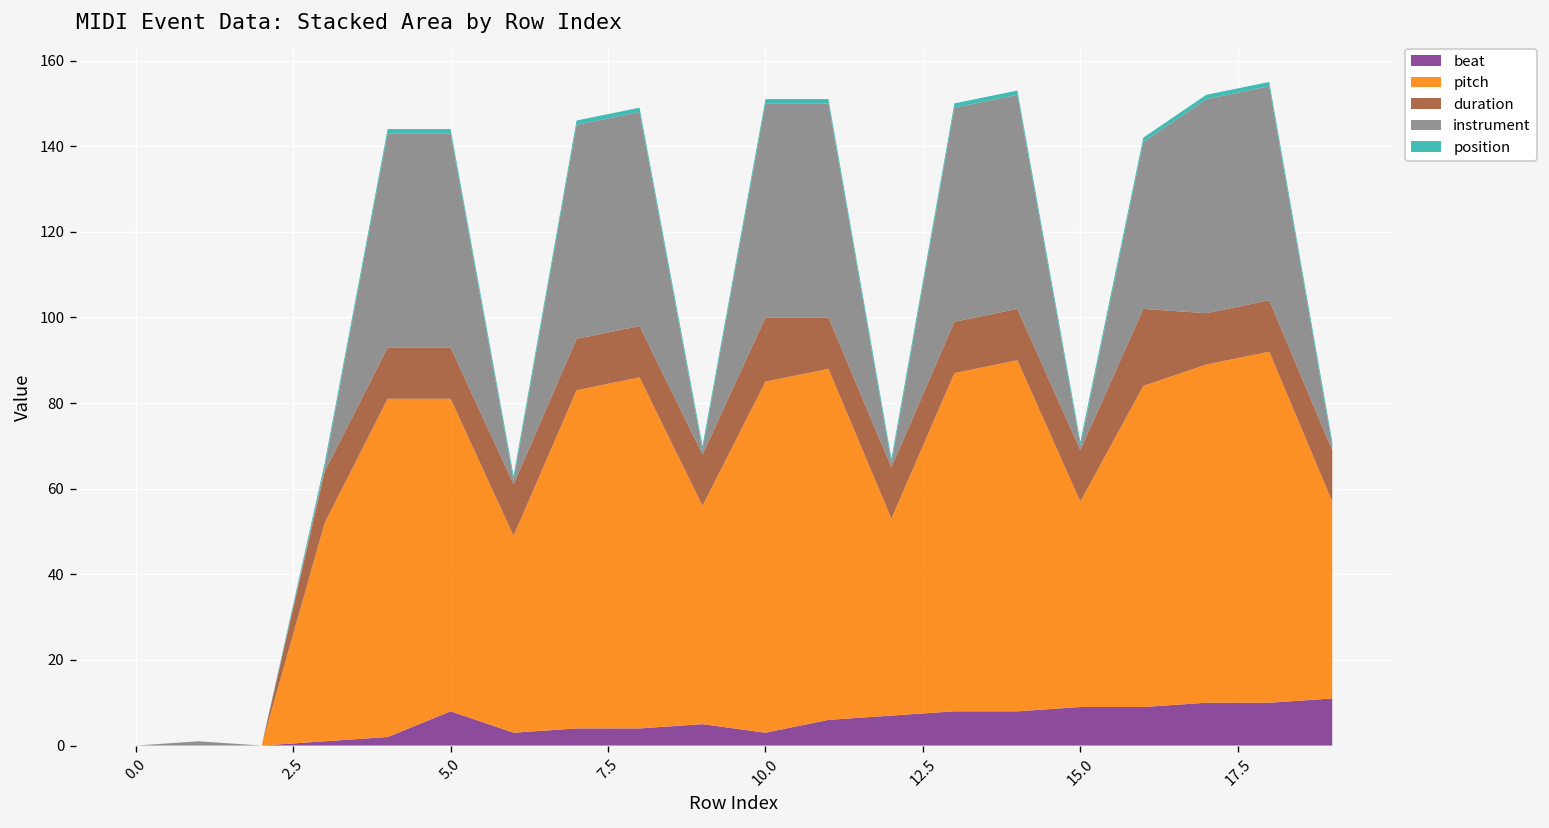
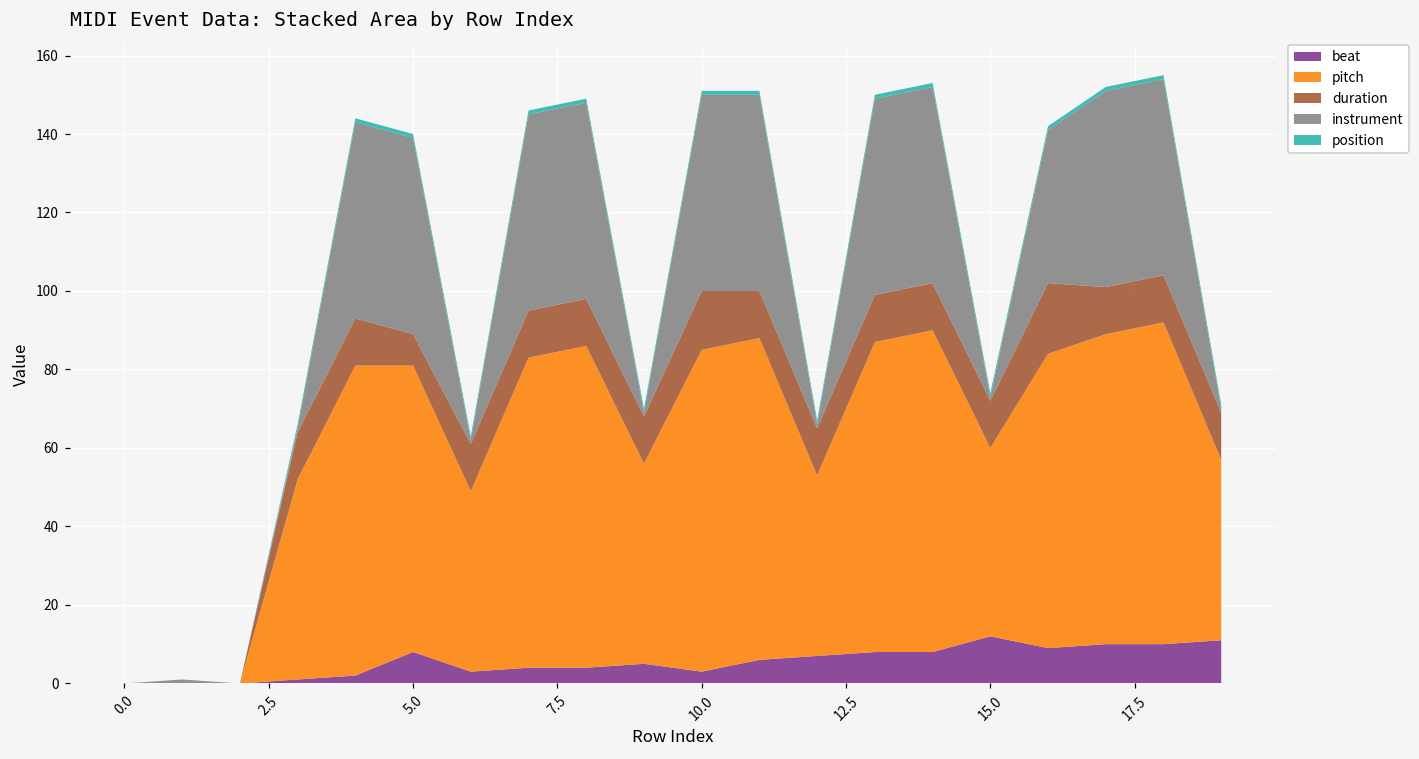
duration, 5.0: 12 -> 8
beat, 15.0: 9 -> 12
